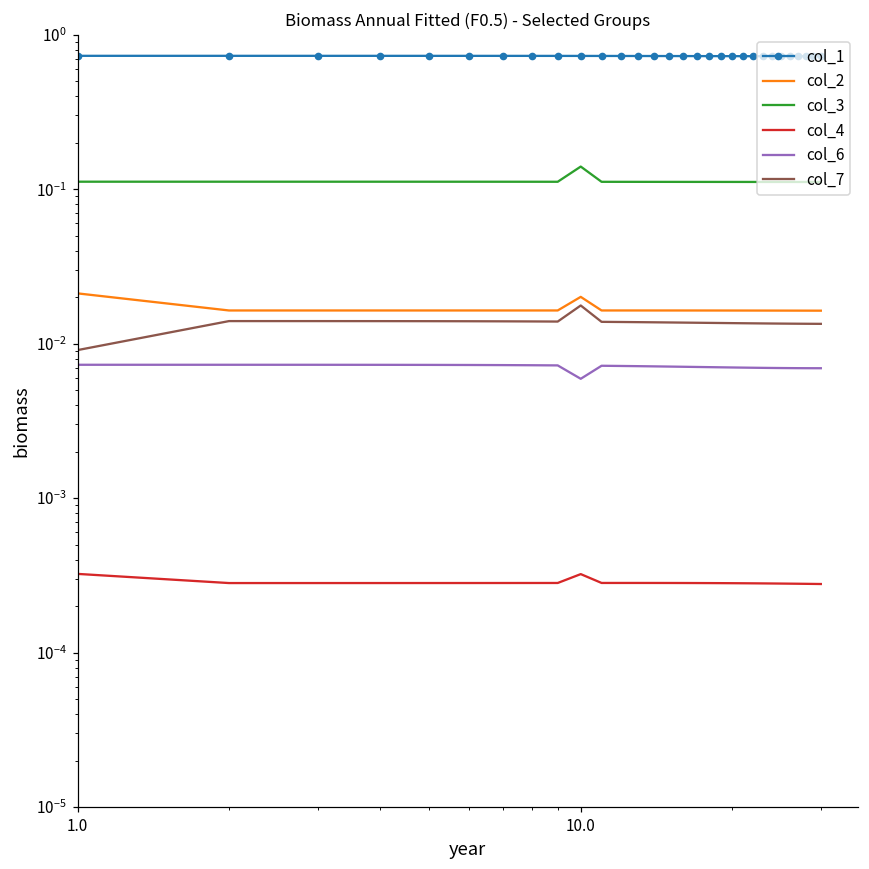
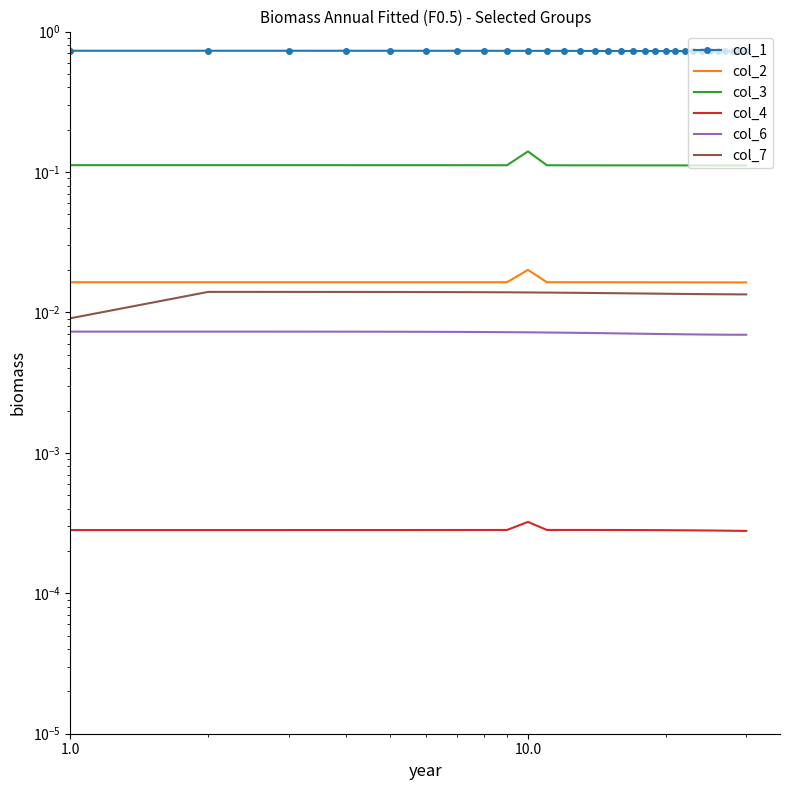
col_2, 1.0: 0.021 -> 0.016
col_4, 1.0: 0.00032 -> 0.00028
col_6, 10.0: 0.0059 -> 0.007
col_7, 10.0: 0.018 -> 0.014
